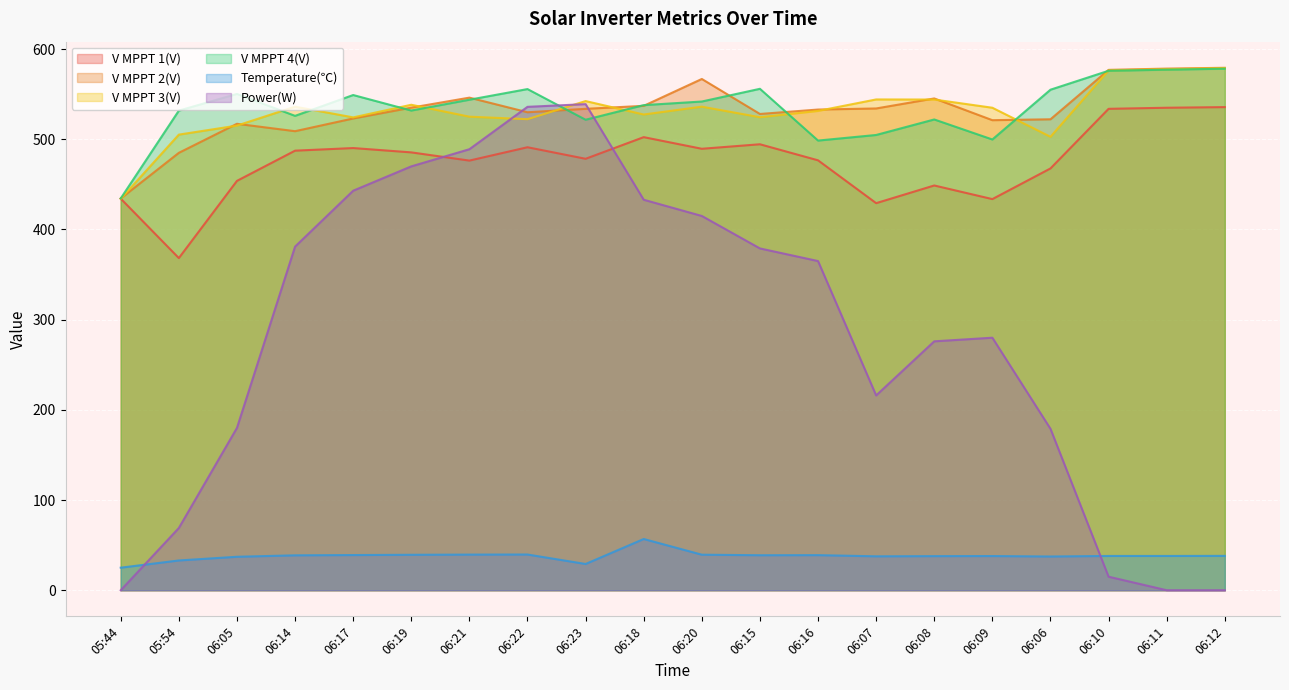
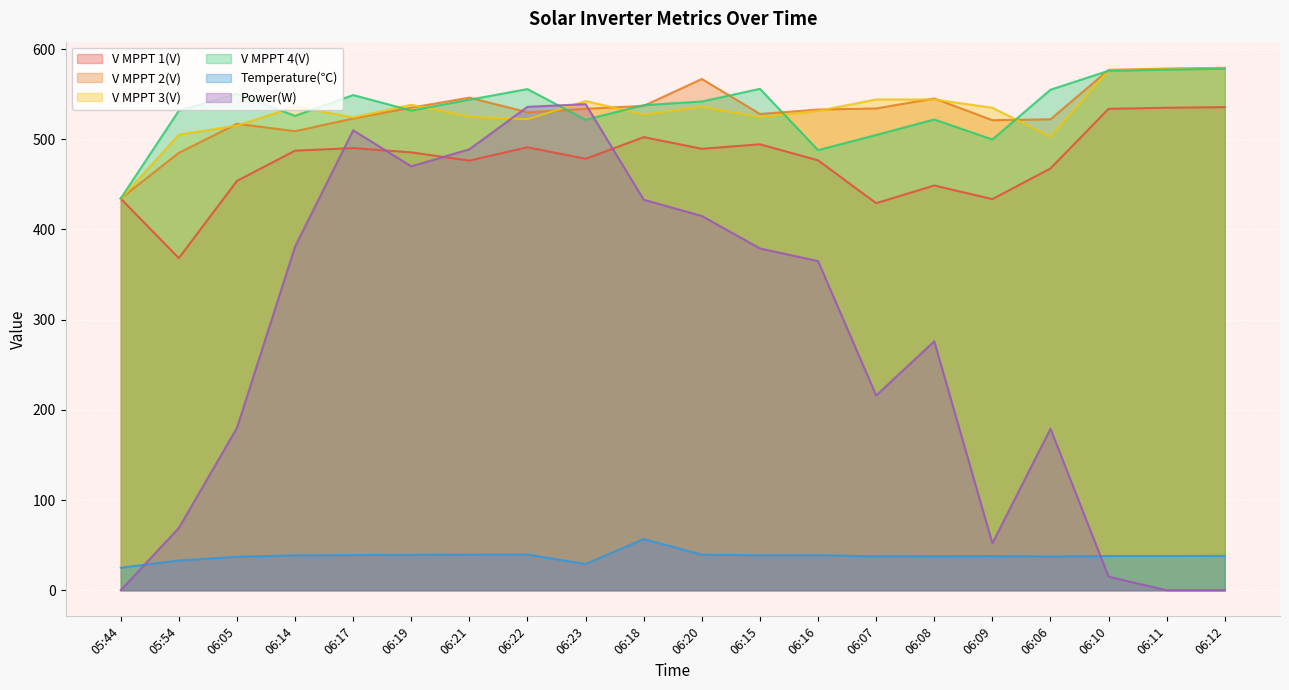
Power(W), 06:17: 440 -> 510
V MPPT 4(V), 06:16: 500 -> 490
Power(W), 06:09: 280 -> 50
